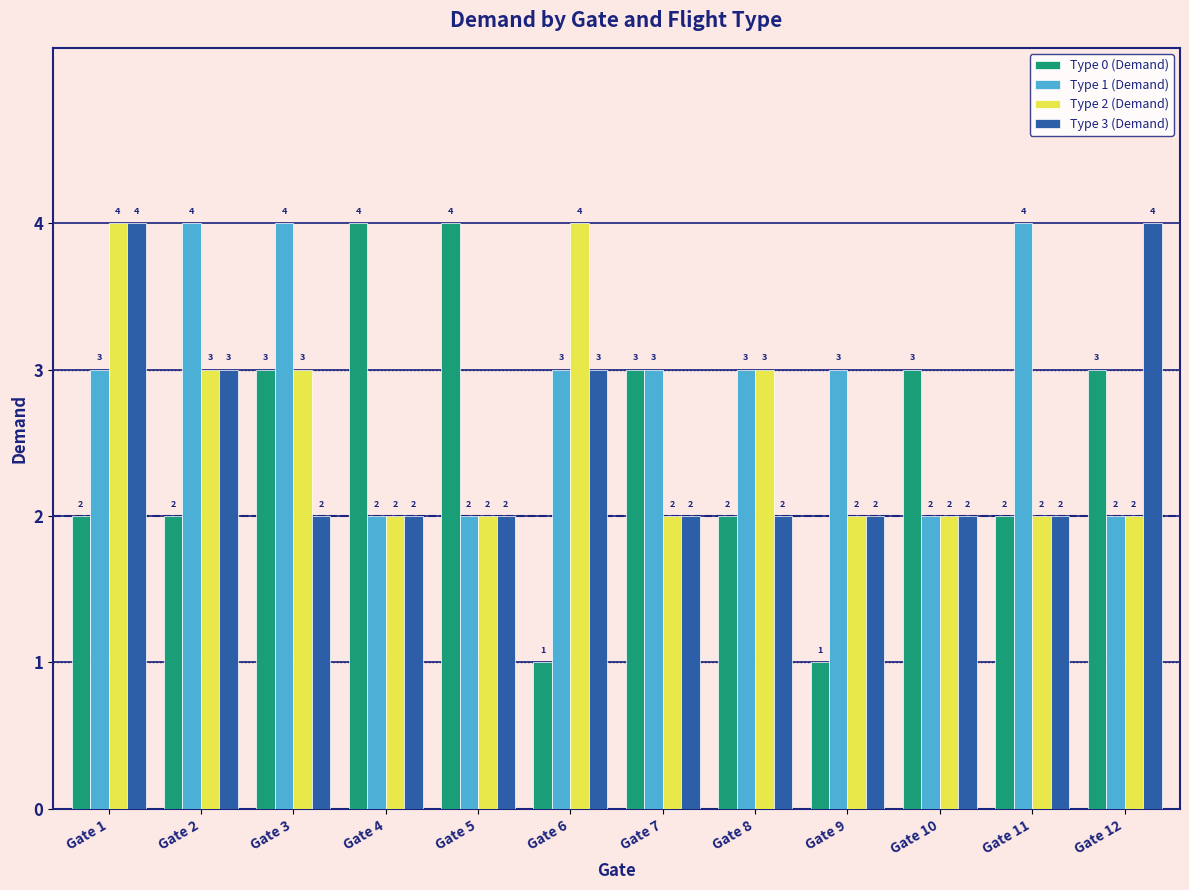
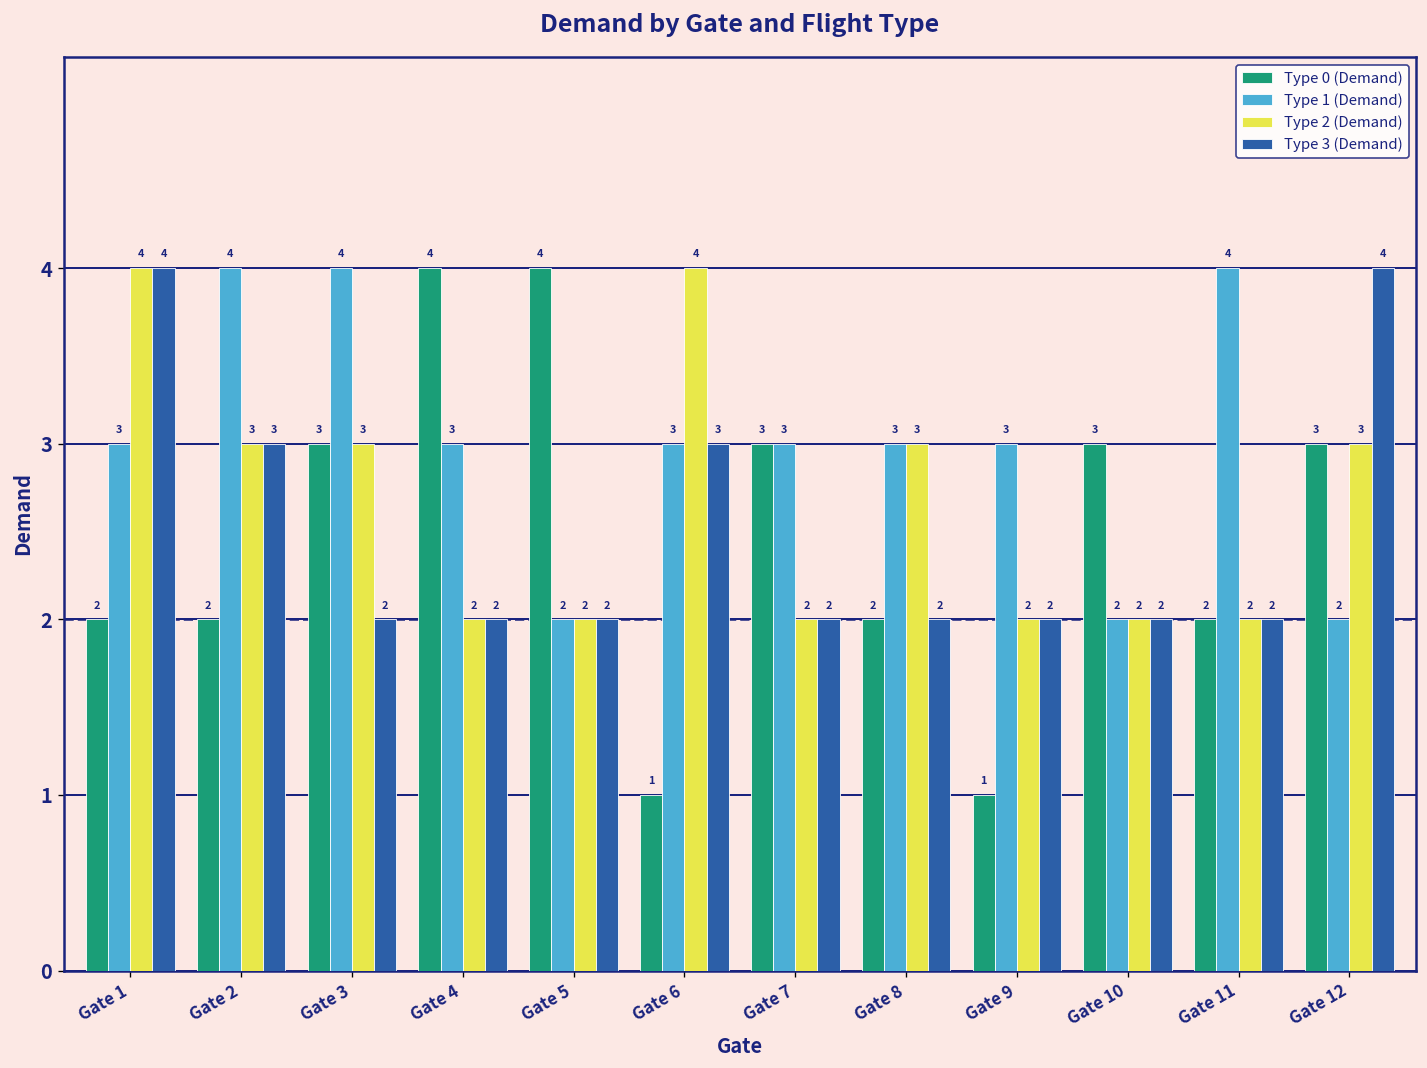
Type 1 (Demand), Gate 4: 2 -> 3
Type 2 (Demand), Gate 12: 2 -> 3
